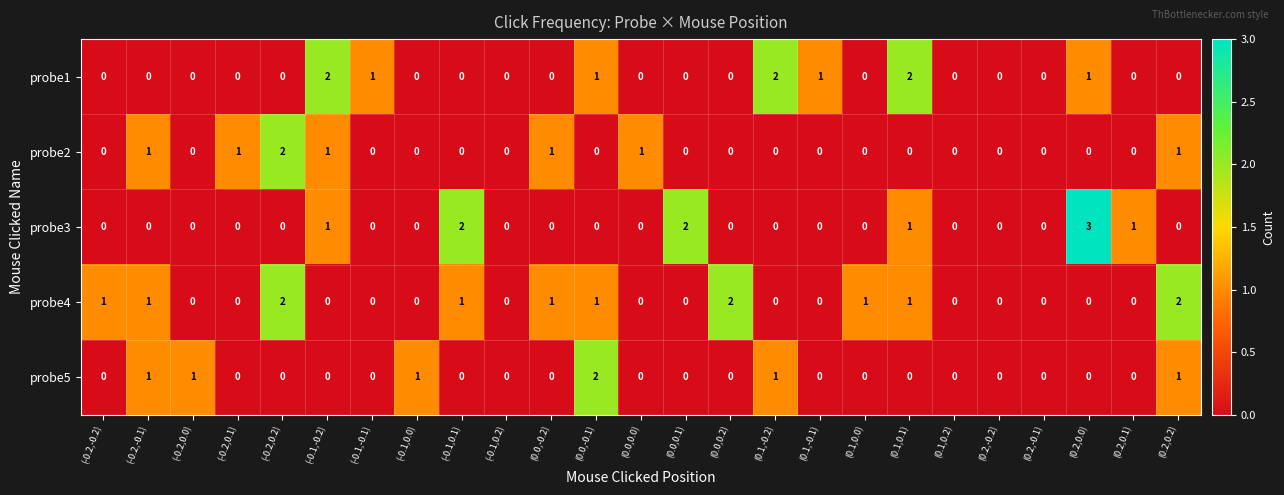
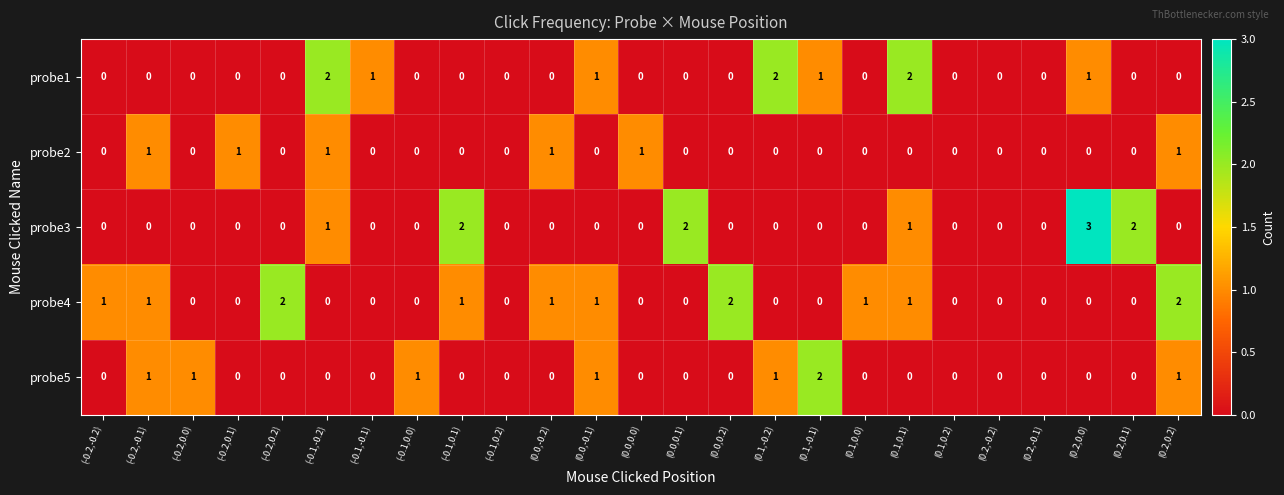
probe2, (-0.2,0.2): 2 -> 0
probe3, (0.2,0.1): 1 -> 2
probe5, (0.0,-0.1): 2 -> 1
probe5, (0.1,-0.1): 0 -> 2
